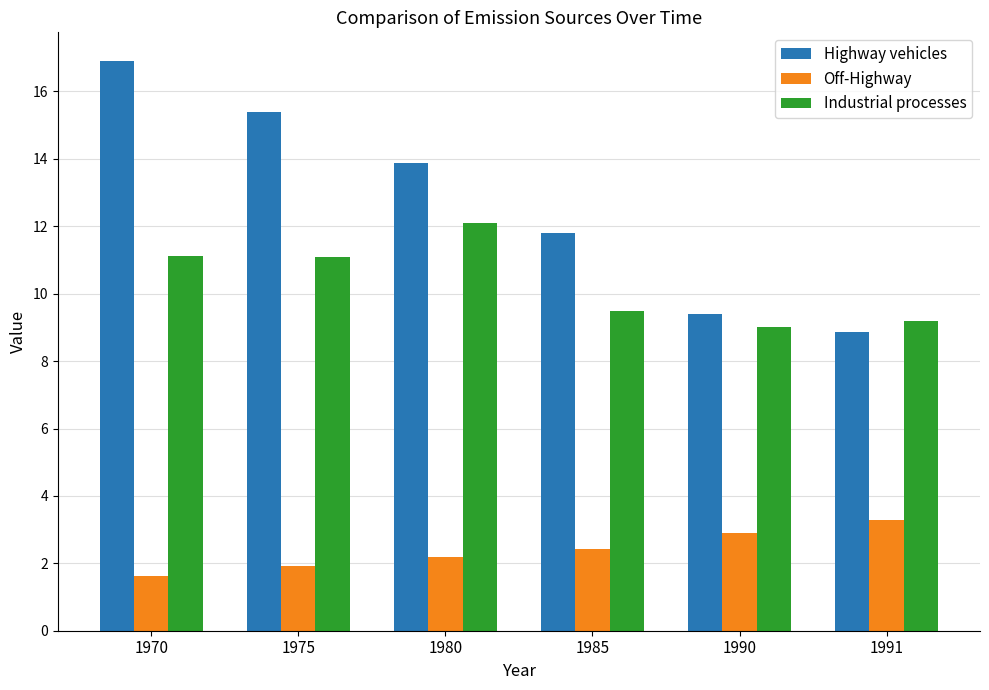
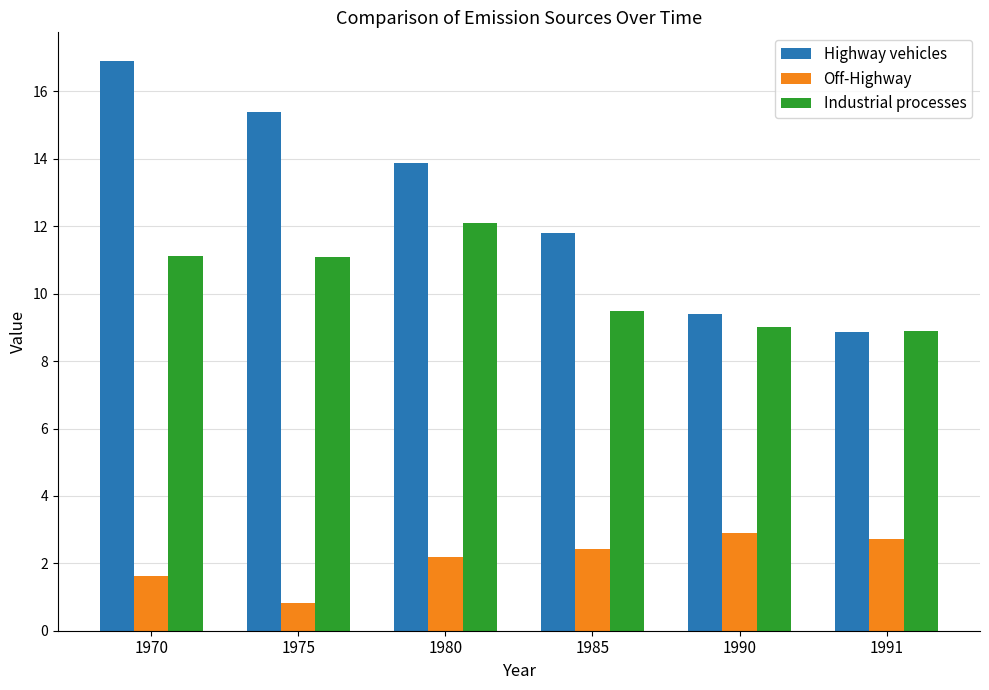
Off-Highway, 1975: 1.9 -> 0.8
Off-Highway, 1991: 3.3 -> 2.7
Industrial processes, 1991: 9.2 -> 8.9
